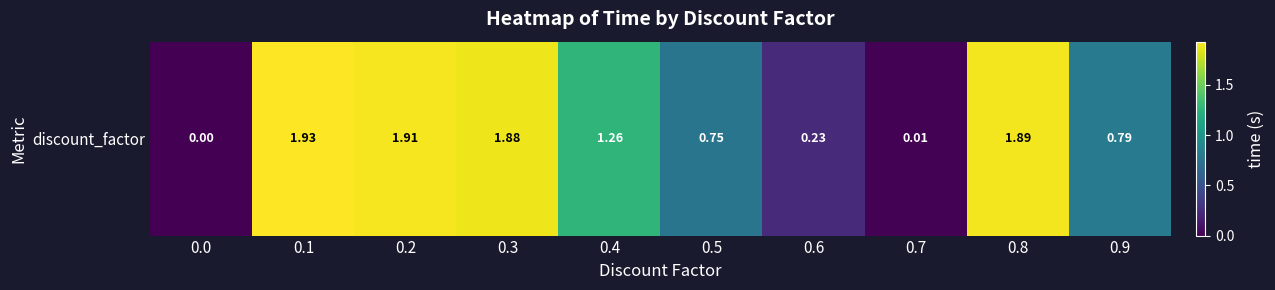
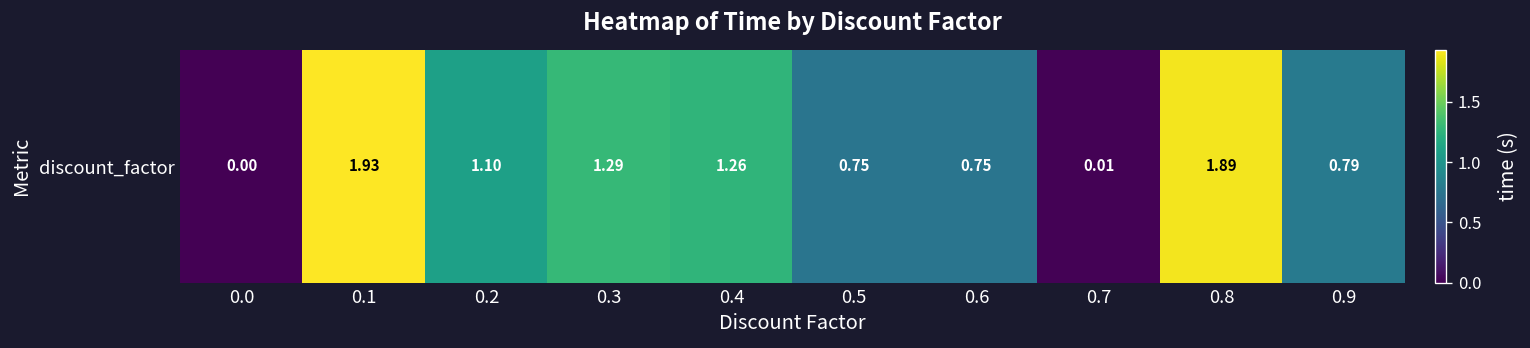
discount_factor, 0.2: 1.91 -> 1.10
discount_factor, 0.3: 1.88 -> 1.29
discount_factor, 0.6: 0.23 -> 0.75
